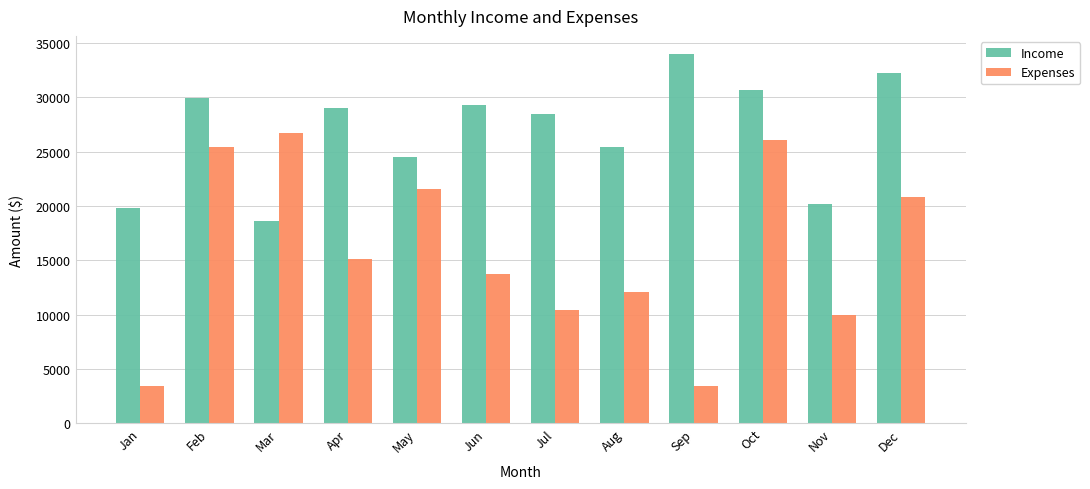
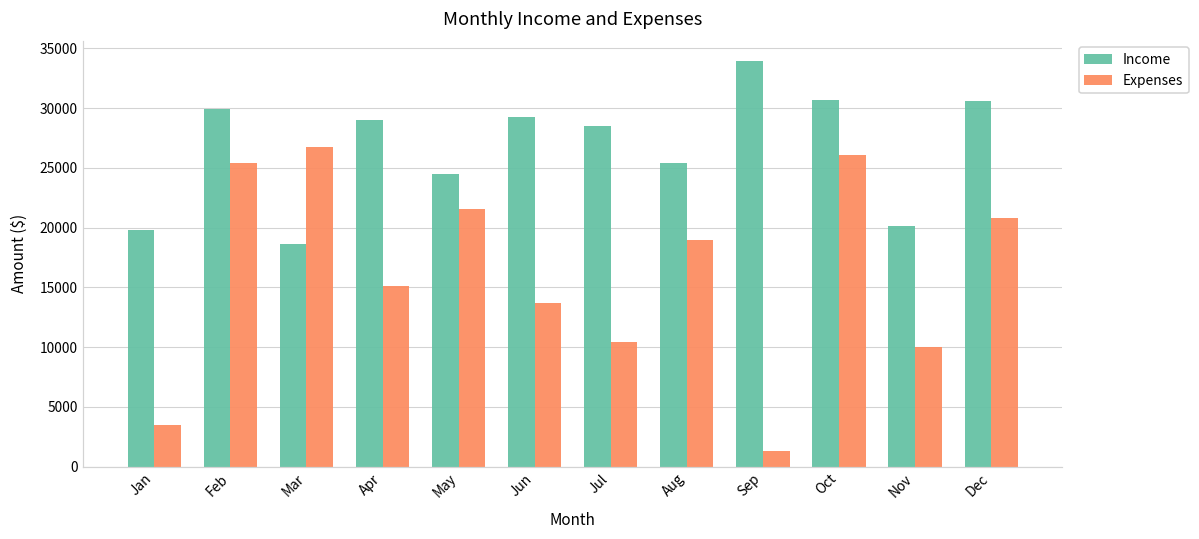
Expenses, Aug: 12000 -> 19000
Expenses, Sep: 3400 -> 1300
Income, Dec: 32200 -> 30600
